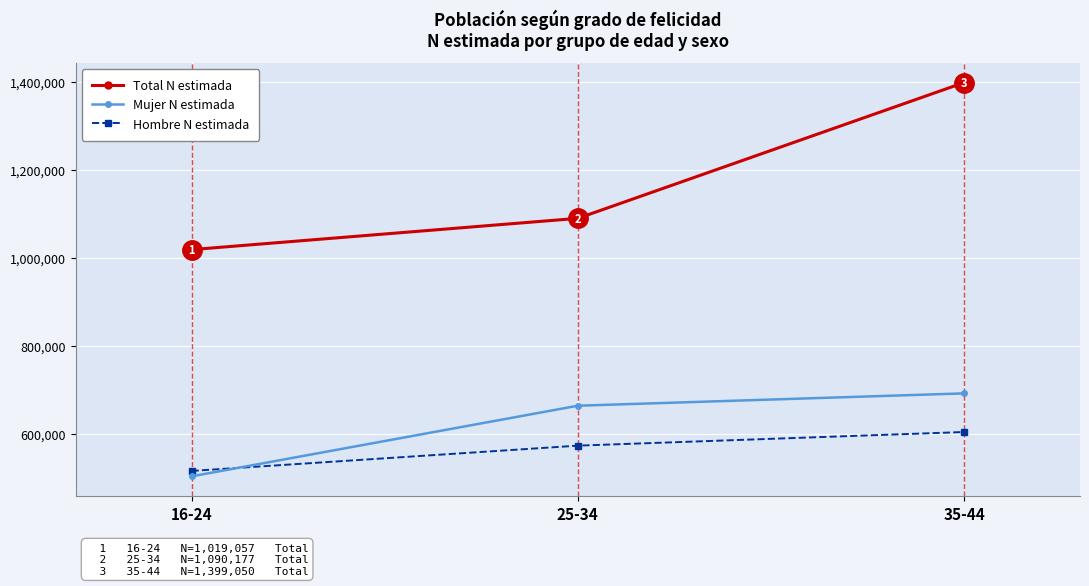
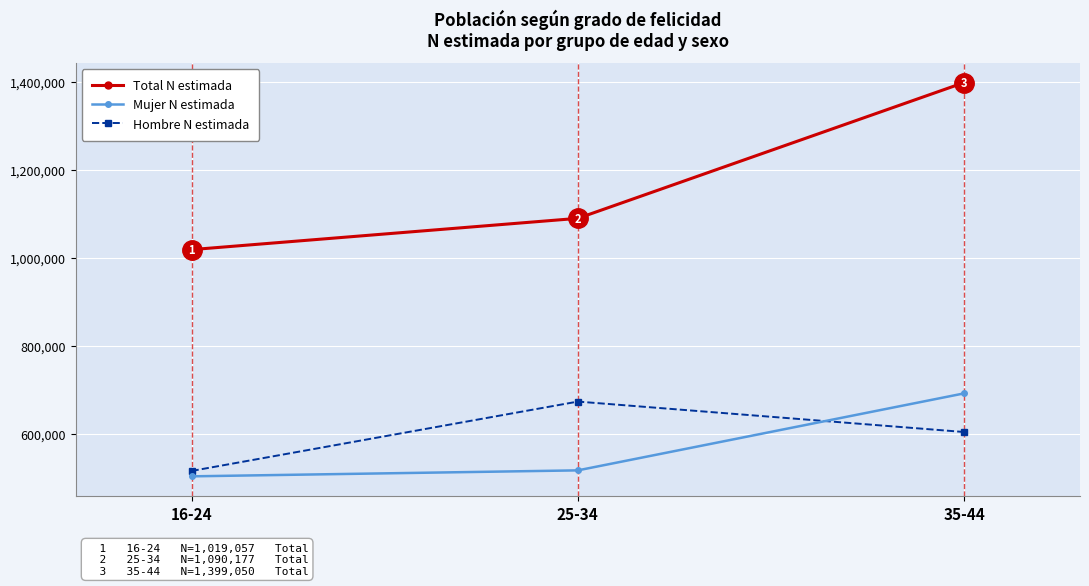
Mujer N estimada, 25-34: 660,000 -> 520,000
Hombre N estimada, 25-34: 570,000 -> 670,000
